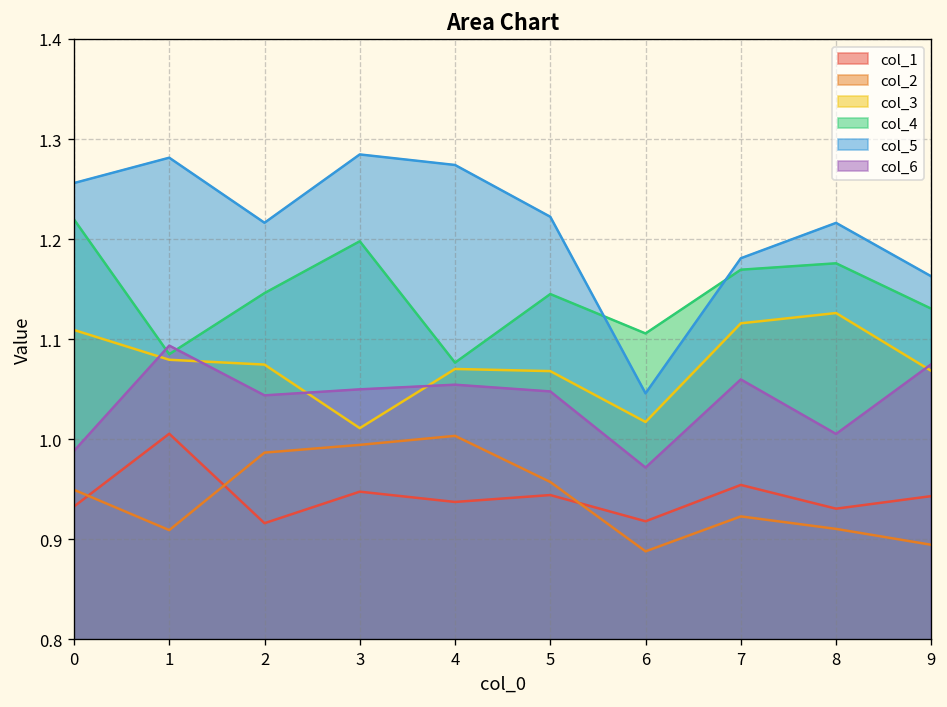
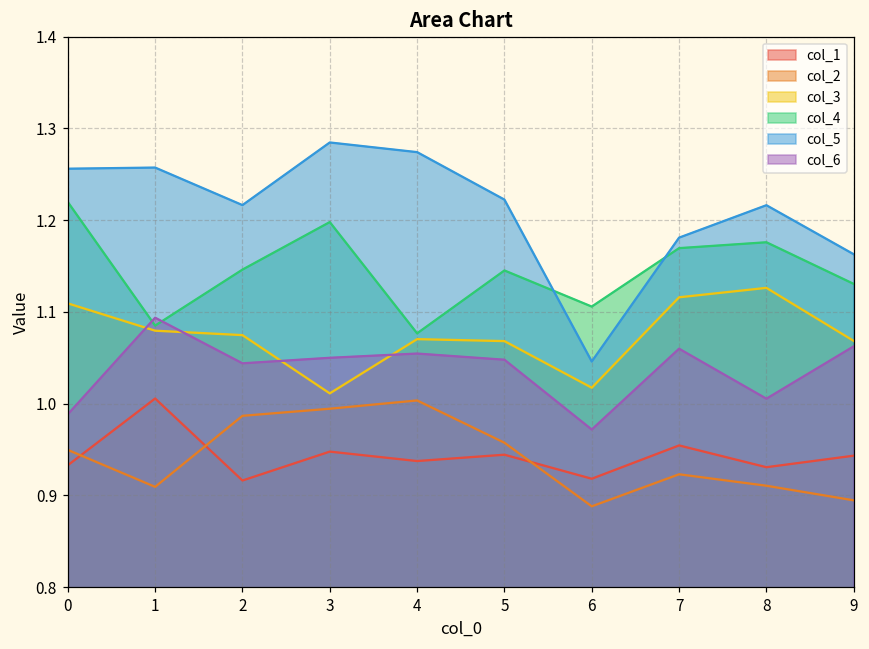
col_5, 1: 1.28 -> 1.26
col_6, 9: 1.08 -> 1.06
